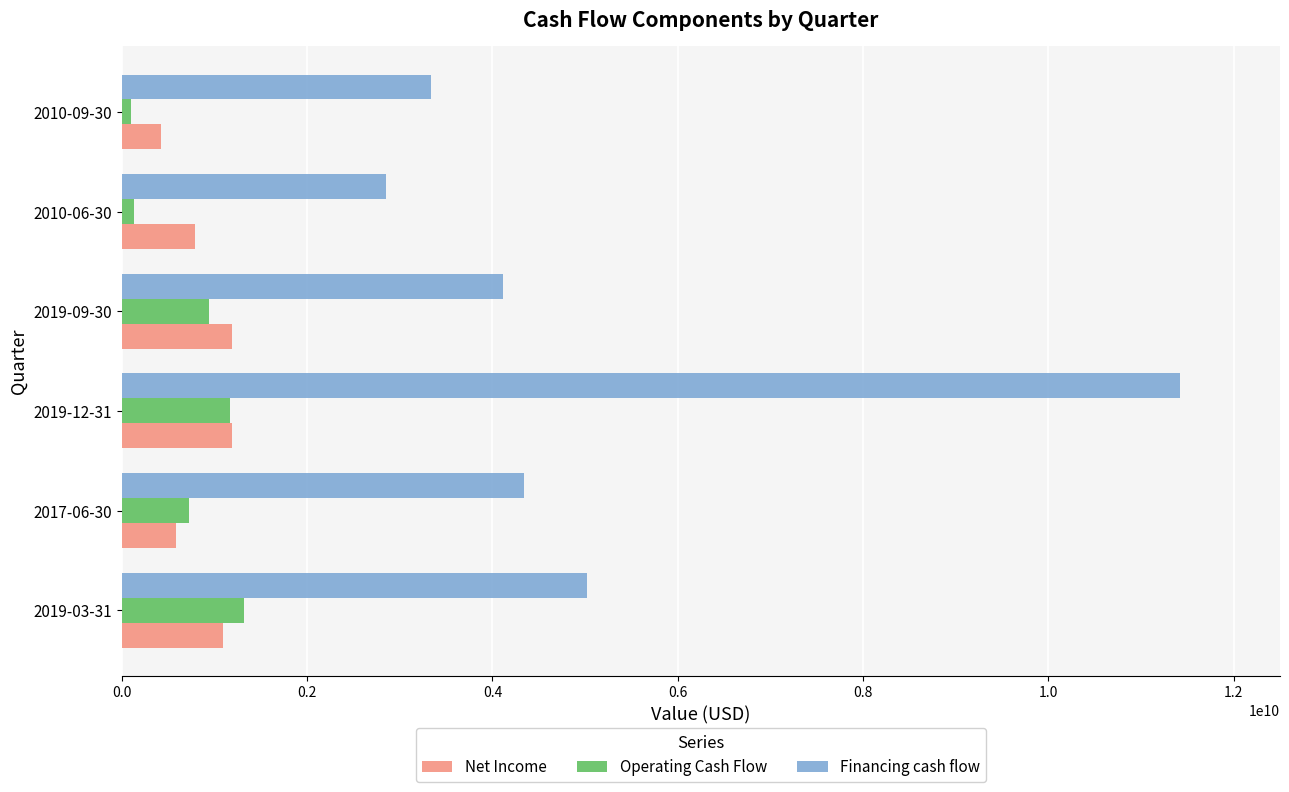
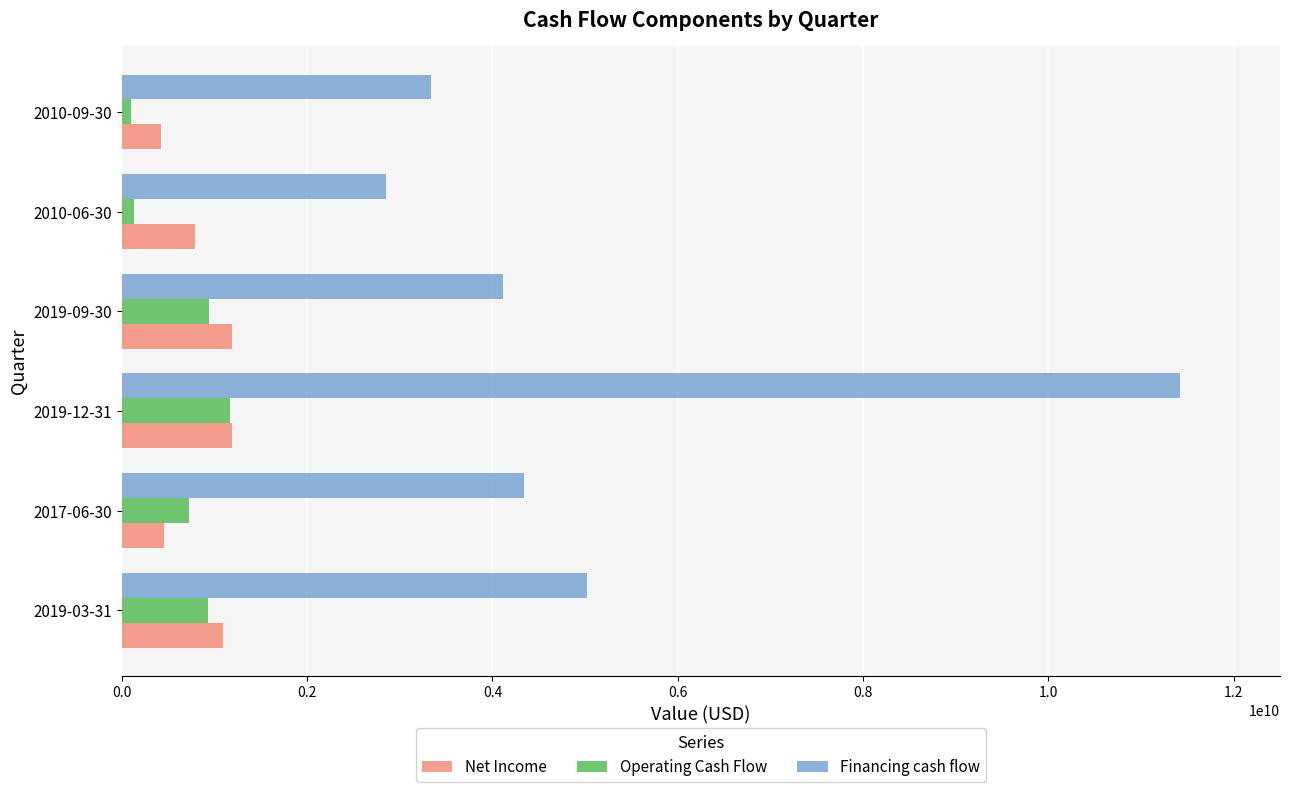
Net Income, 2017-06-30: 600000000 -> 500000000
Operating Cash Flow, 2019-03-31: 1300000000 -> 900000000
